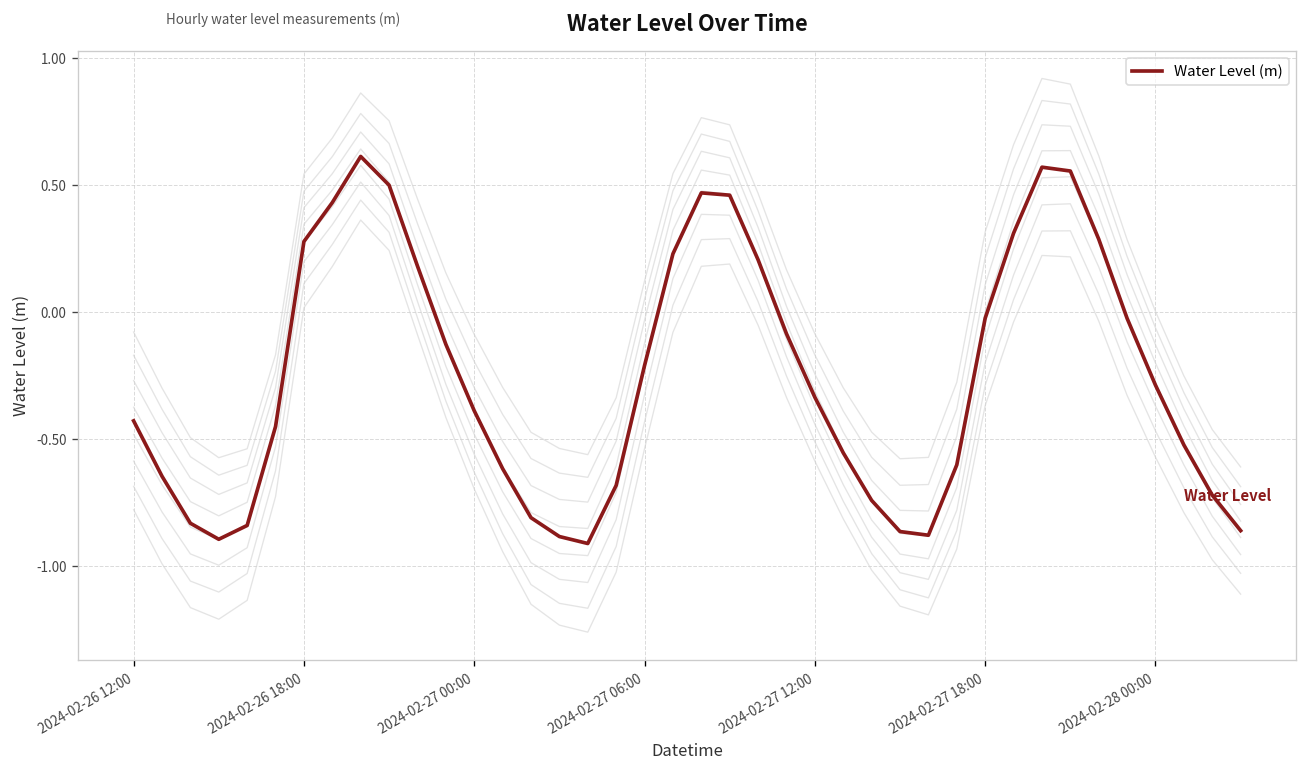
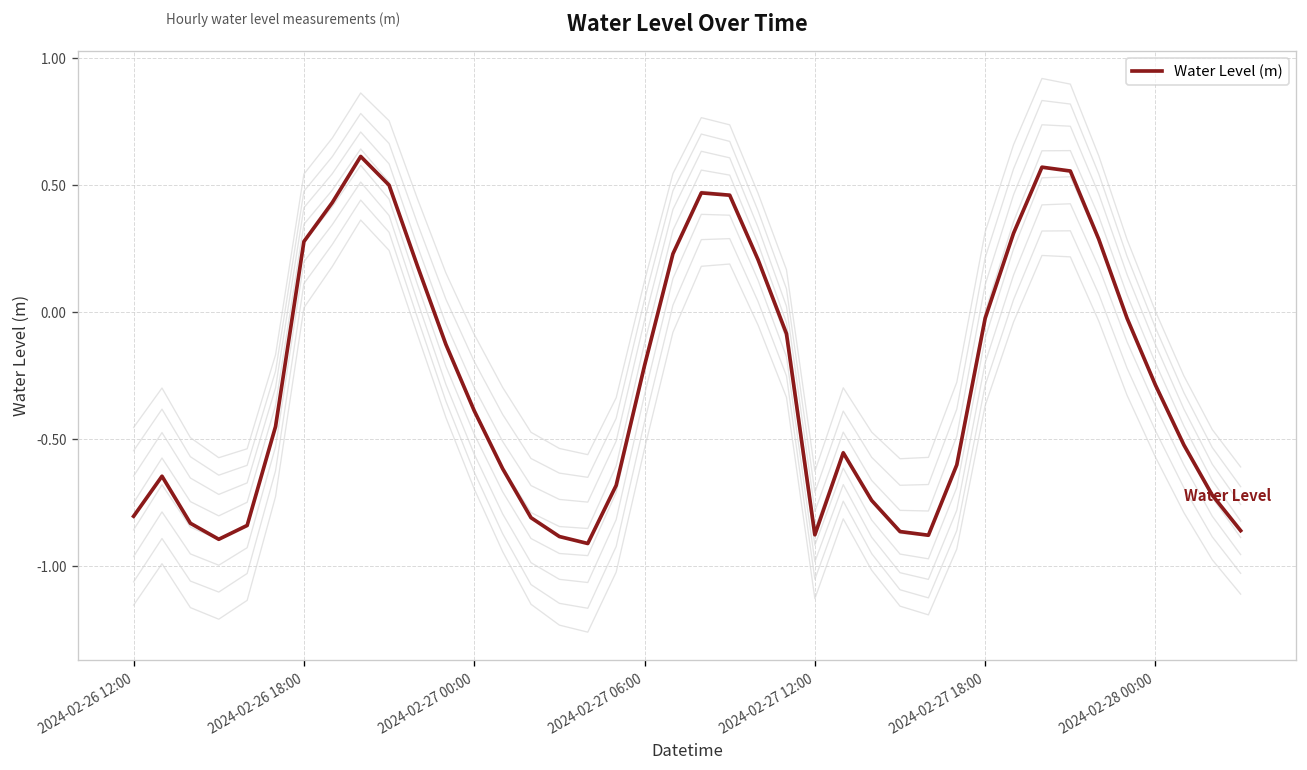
Water Level (m), 2024-02-26 12:00: -0.43 -> -0.81
Water Level (m), 2024-02-27 12:00: -0.34 -> -0.88
